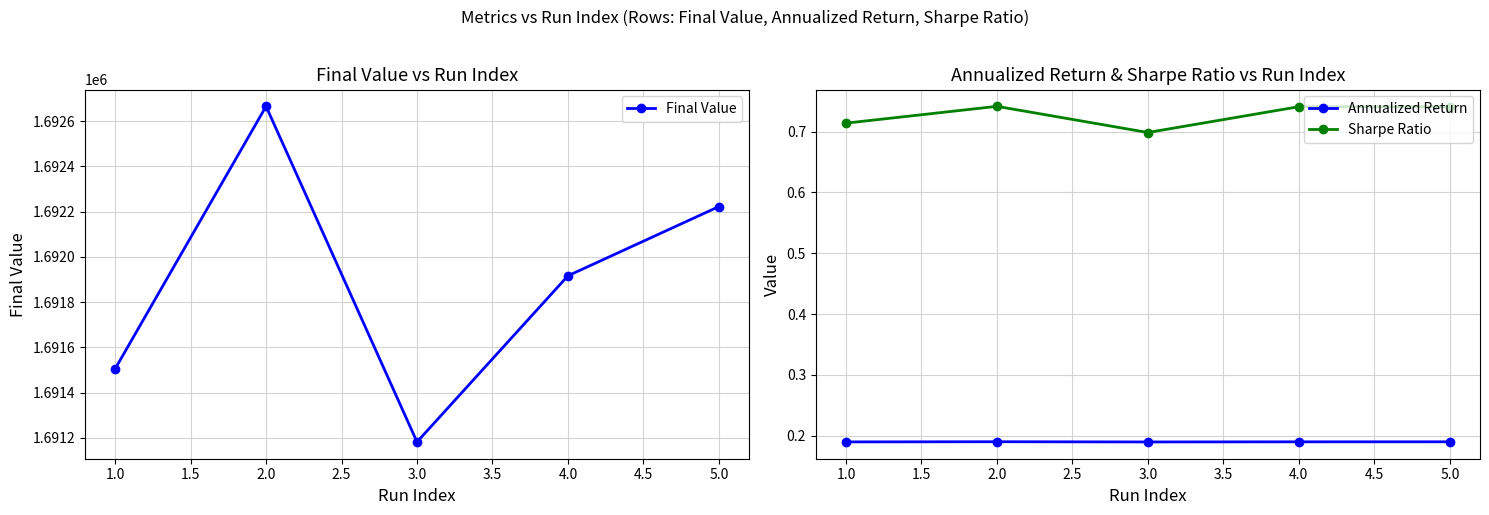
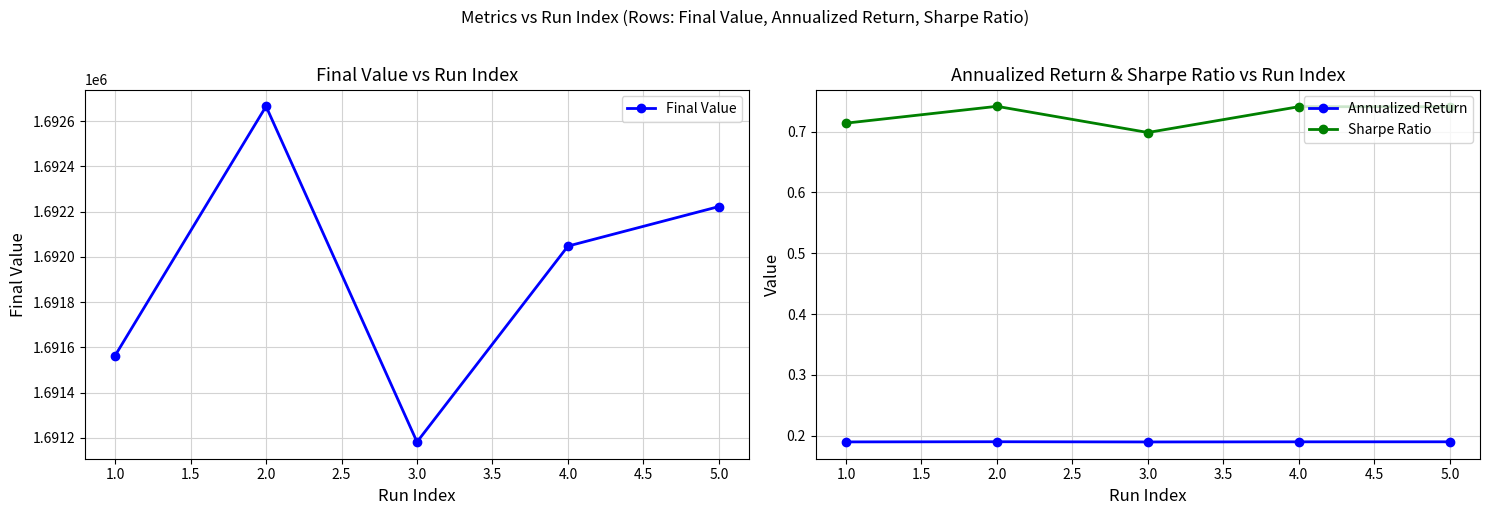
Final Value vs Run Index, 1.0: 1691510 -> 1691560
Final Value vs Run Index, 4.0: 1691920 -> 1692050
